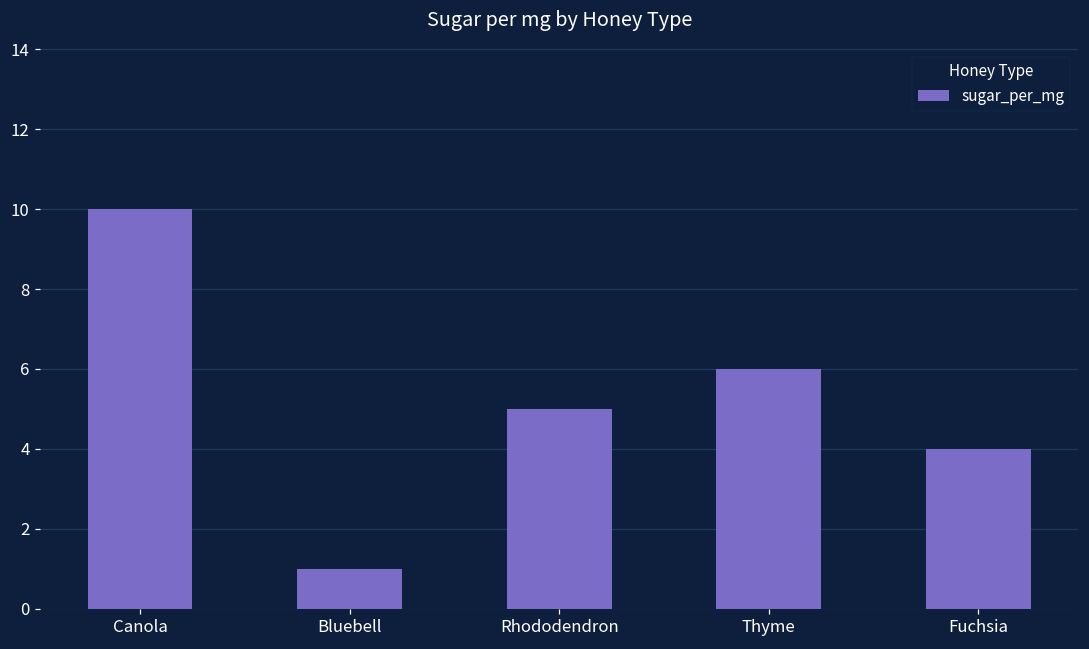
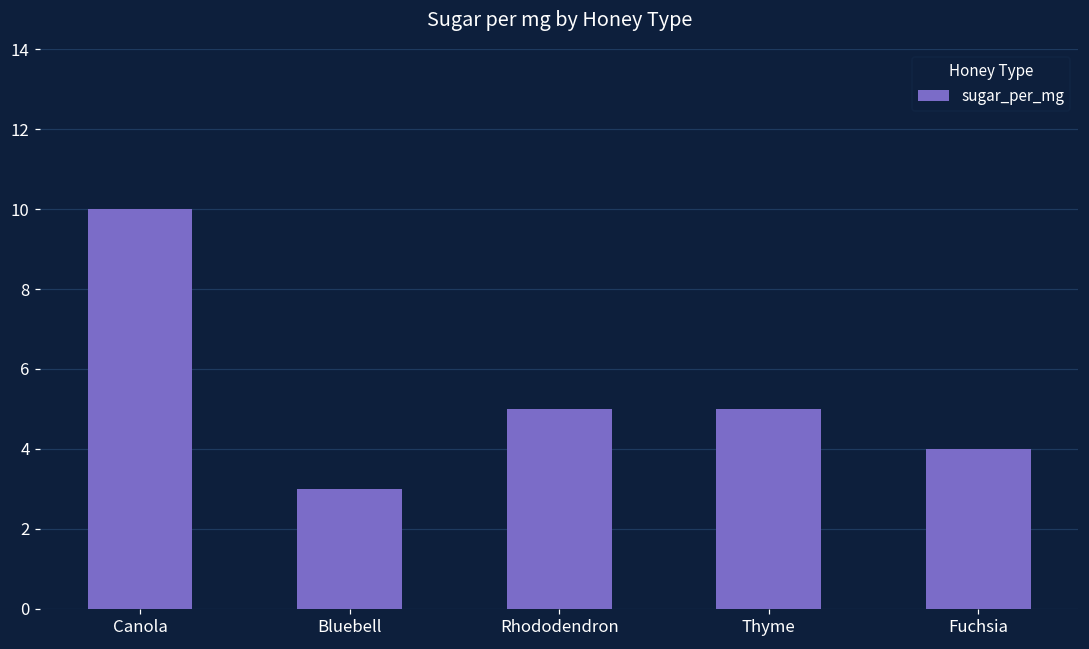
Bluebell: 1 -> 3
Thyme: 6 -> 5
